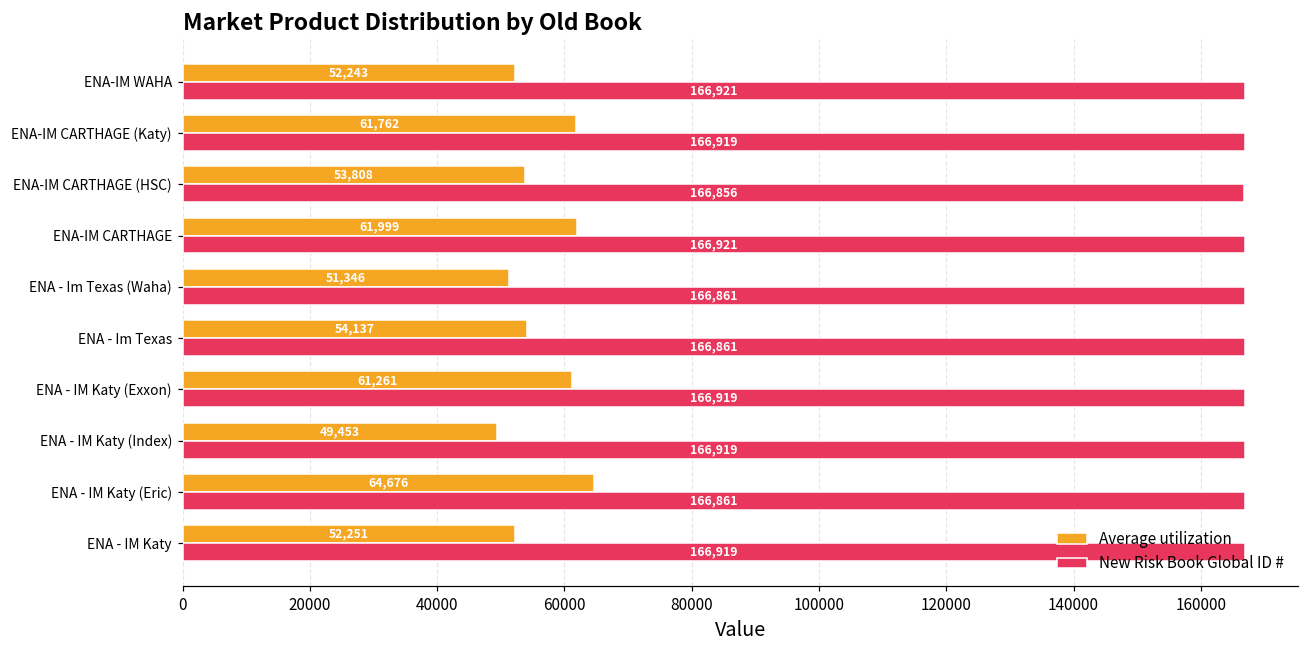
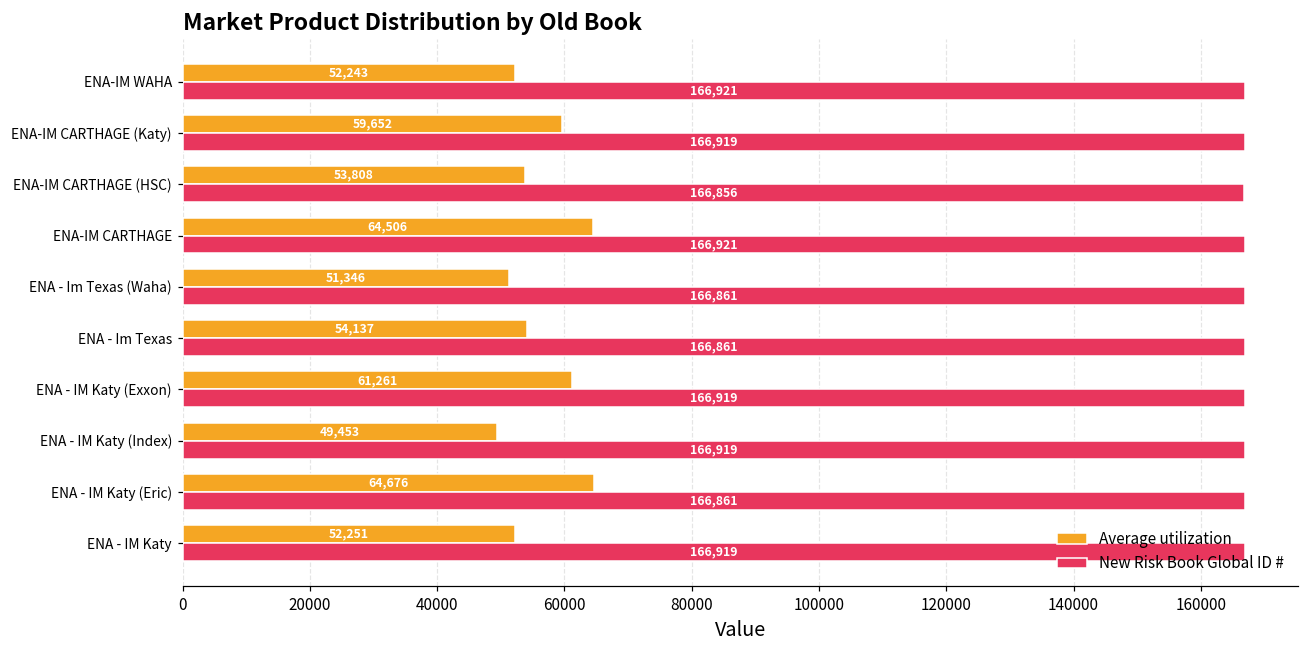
Average utilization, ENA-IM CARTHAGE (Katy): 61,762 -> 59,652
Average utilization, ENA-IM CARTHAGE: 61,999 -> 64,506
